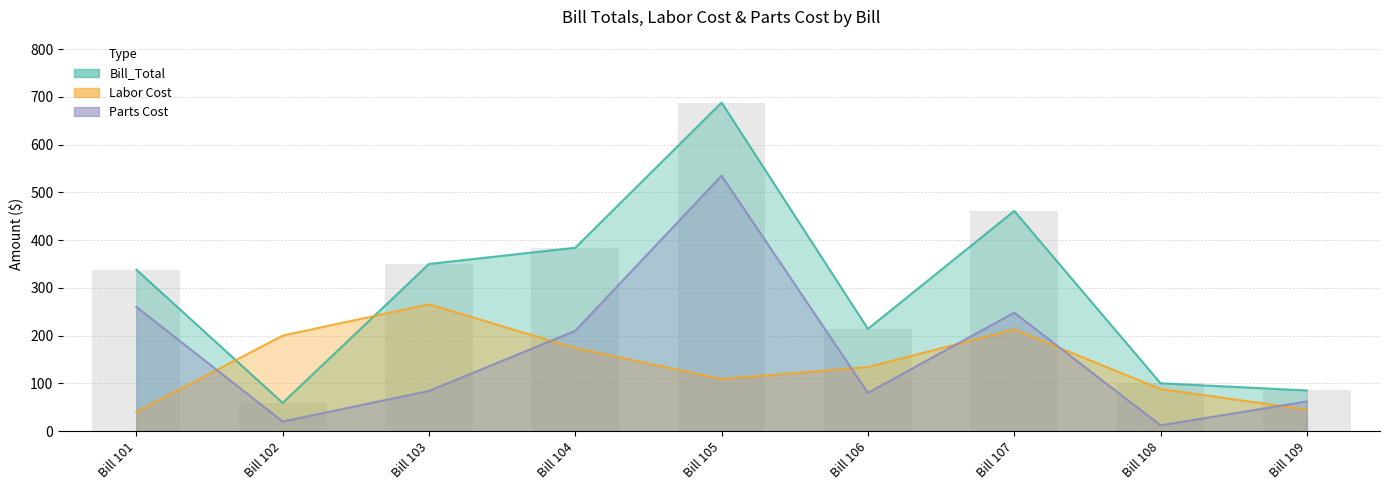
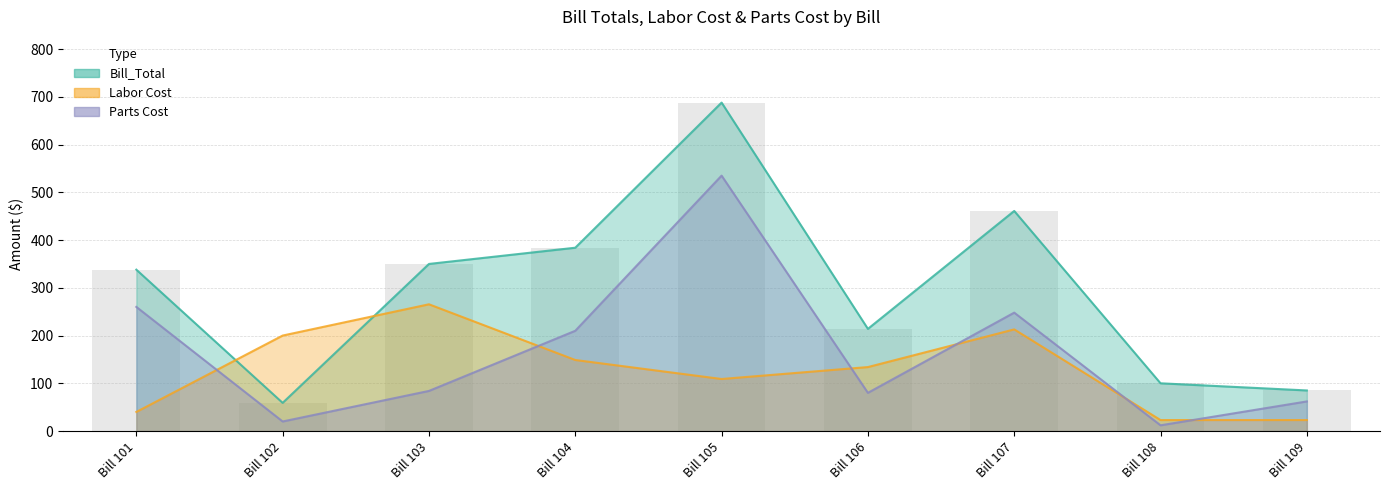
Labor Cost, Bill 104: 170 -> 150
Labor Cost, Bill 108: 90 -> 20
Labor Cost, Bill 109: 50 -> 20
